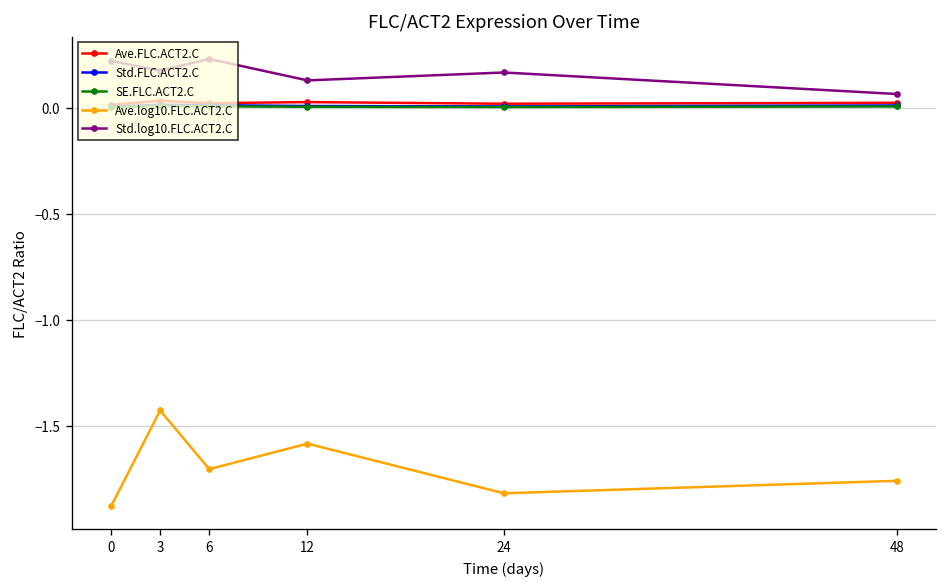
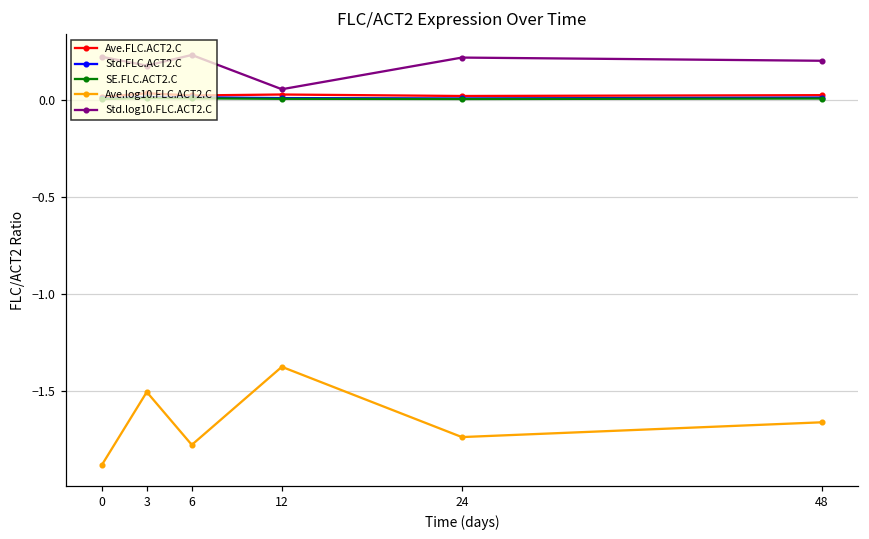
Ave.log10.FLC.ACT2.C, 3: -1.43 -> -1.50
Ave.log10.FLC.ACT2.C, 6: -1.70 -> -1.77
Ave.log10.FLC.ACT2.C, 12: -1.58 -> -1.37
Std.log10.FLC.ACT2.C, 12: 0.13 -> 0.05
Ave.log10.FLC.ACT2.C, 24: -1.82 -> -1.73
Std.log10.FLC.ACT2.C, 24: 0.17 -> 0.22
Ave.log10.FLC.ACT2.C, 48: -1.76 -> -1.66
Std.log10.FLC.ACT2.C, 48: 0.07 -> 0.20
